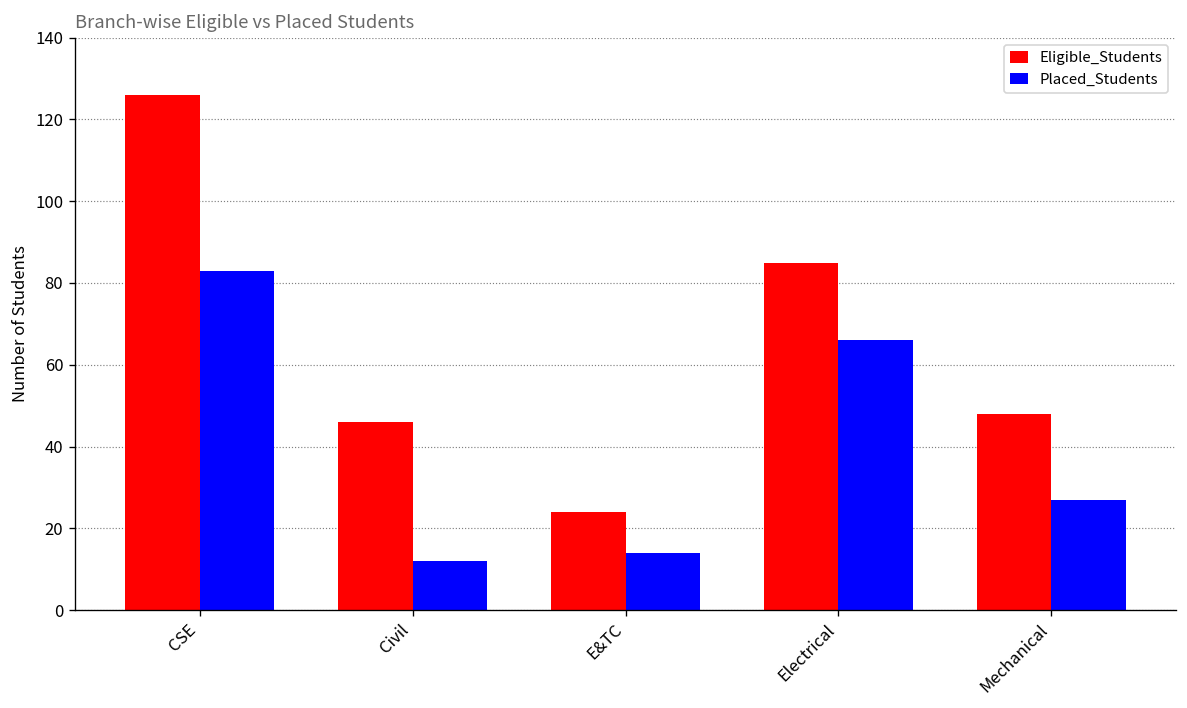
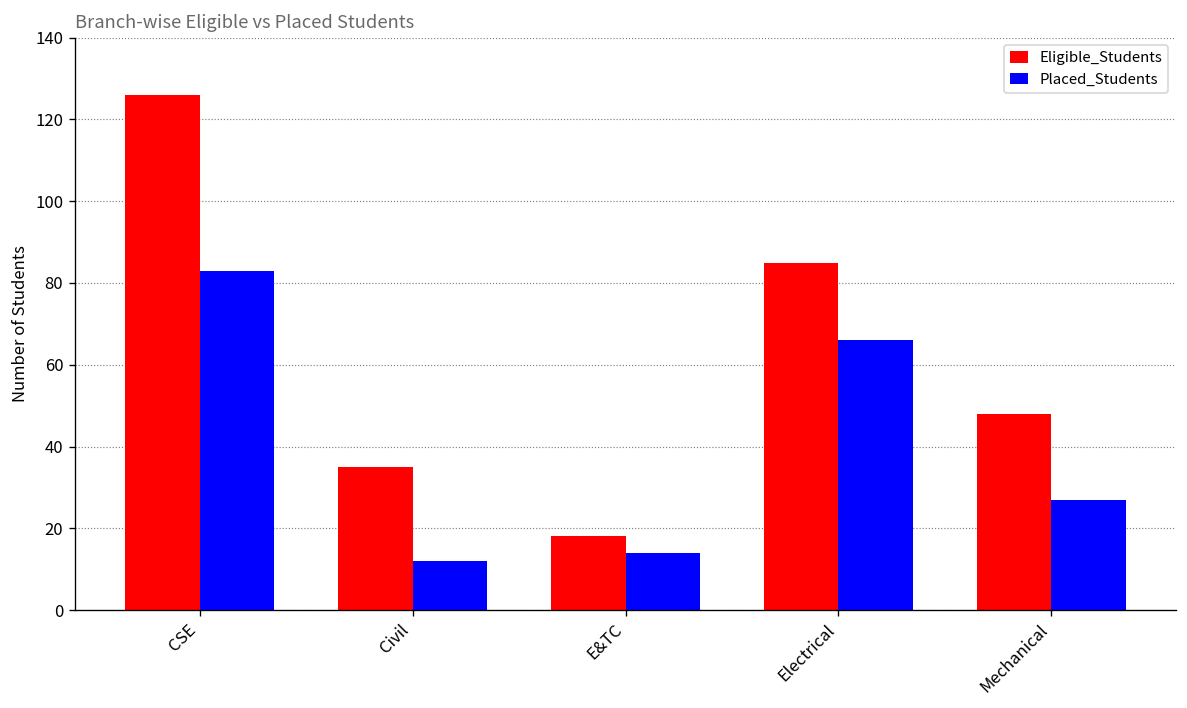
Eligible_Students, Civil: 46 -> 35
Eligible_Students, E&TC: 24 -> 18
